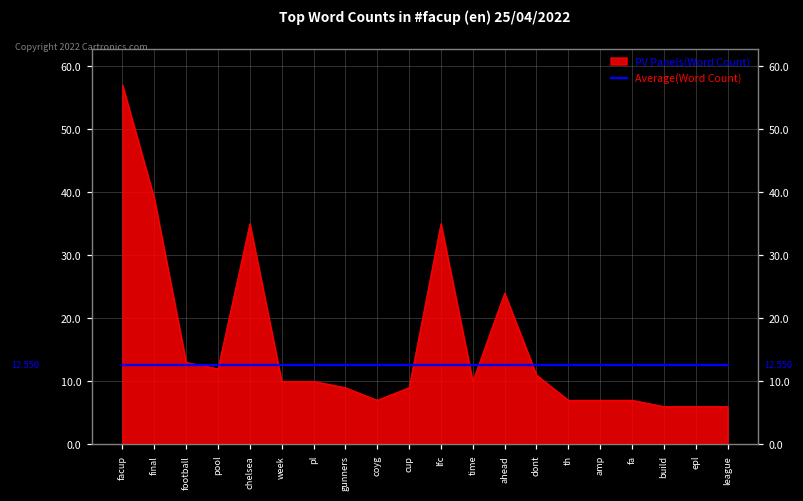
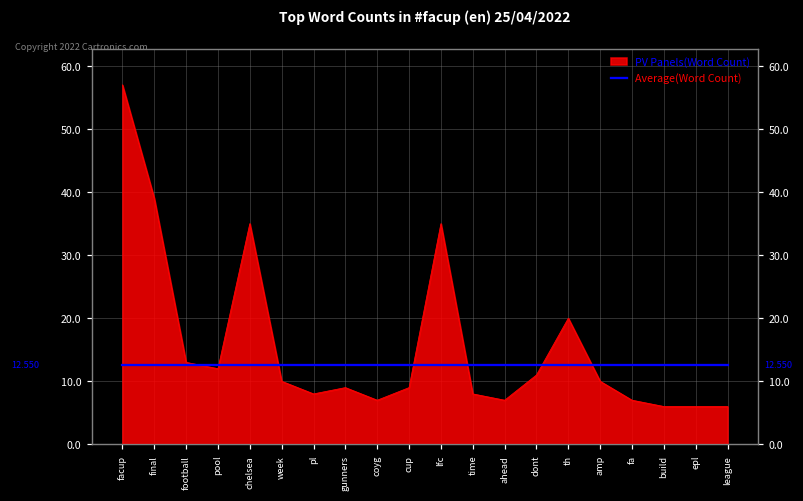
PV Panels(Word Count), pl: 10 -> 8
PV Panels(Word Count), time: 10 -> 8
PV Panels(Word Count), ahead: 24 -> 7
PV Panels(Word Count), th: 7 -> 20
PV Panels(Word Count), amp: 7 -> 10
